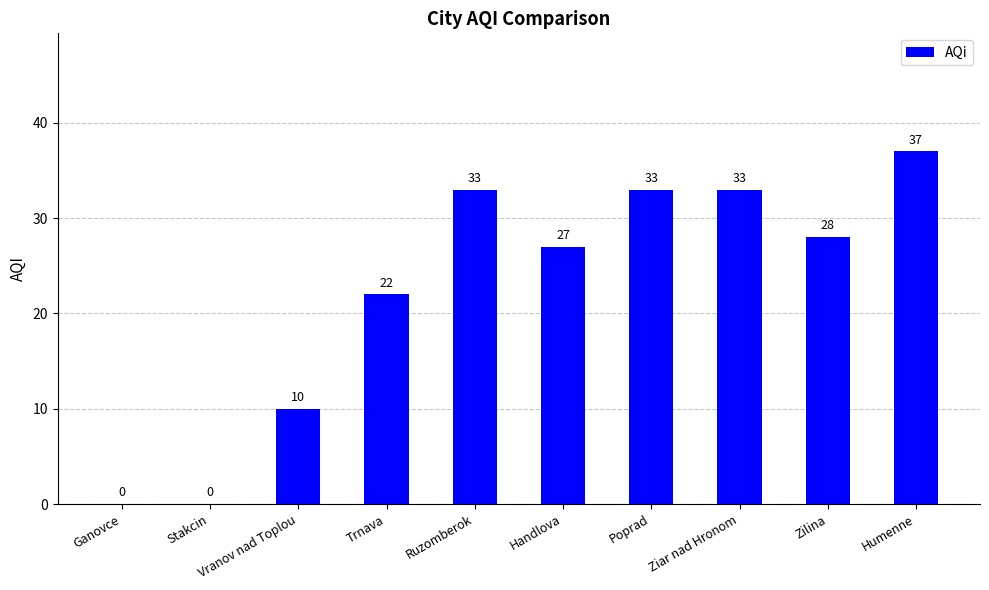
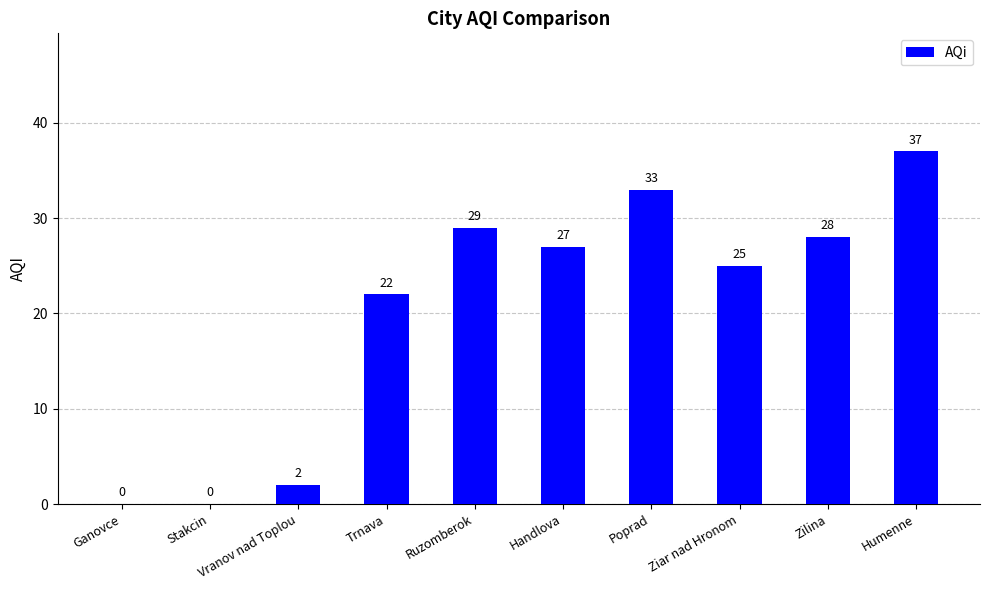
Vranov nad Toplou: 10 -> 2
Ruzomberok: 33 -> 29
Ziar nad Hronom: 33 -> 25
